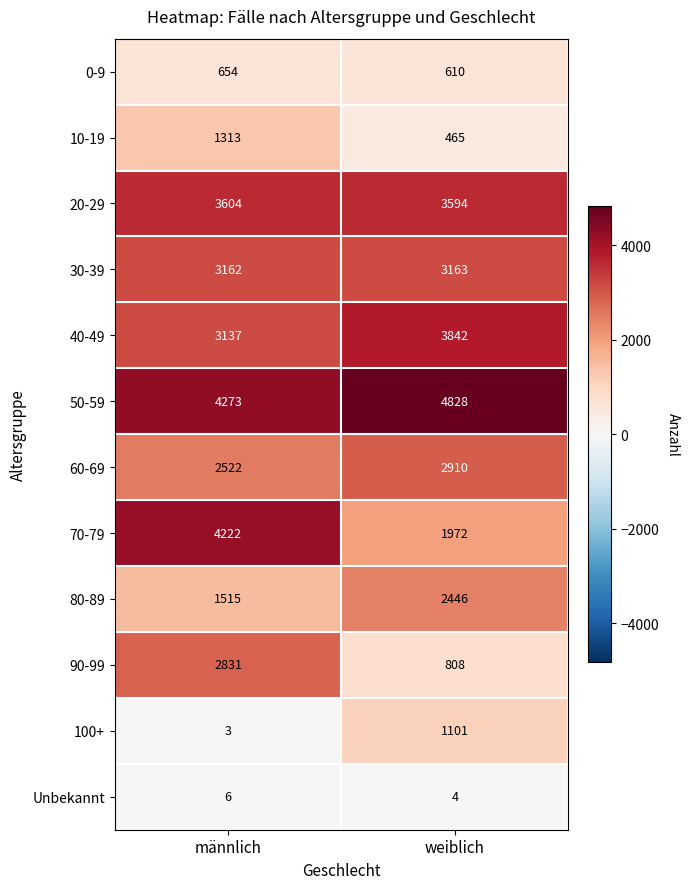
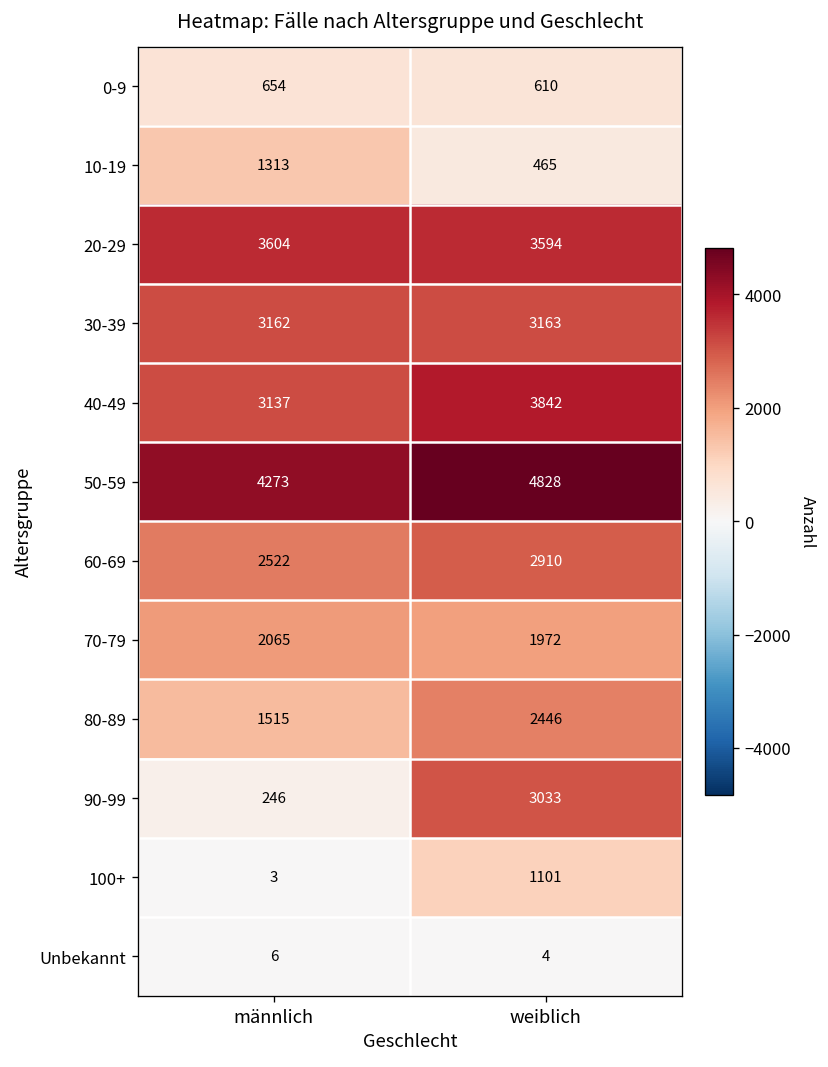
70-79, männlich: 4222 -> 2065
90-99, männlich: 2831 -> 246
90-99, weiblich: 808 -> 3033
